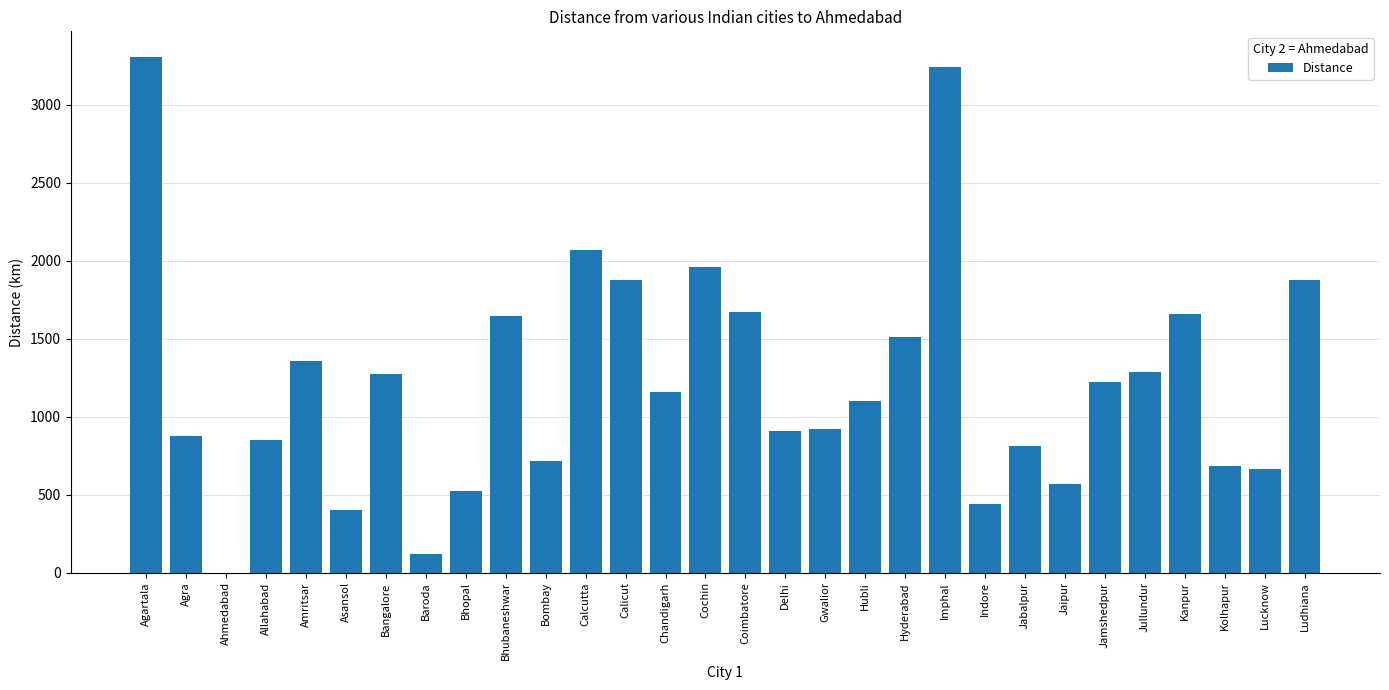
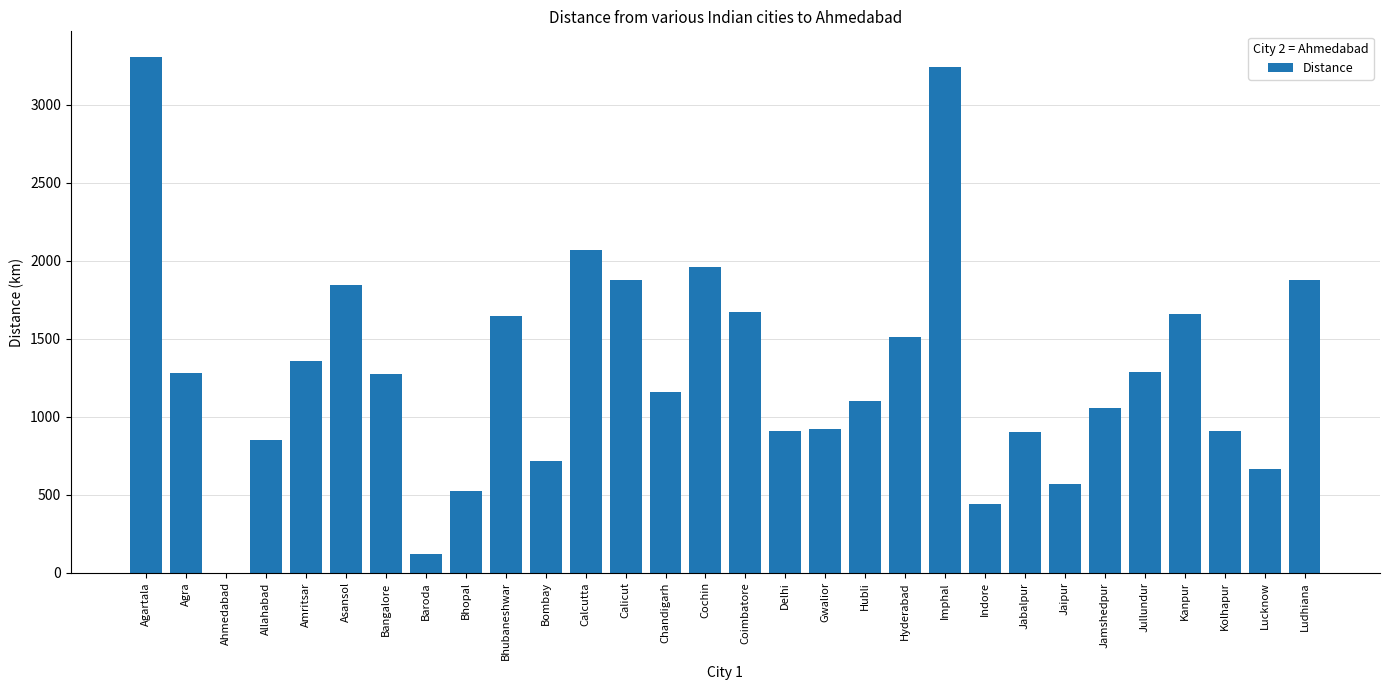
Agra: 880 -> 1280
Asansol: 400 -> 1840
Jabalpur: 810 -> 900
Jamshedpur: 1230 -> 1060
Kolhapur: 680 -> 910
